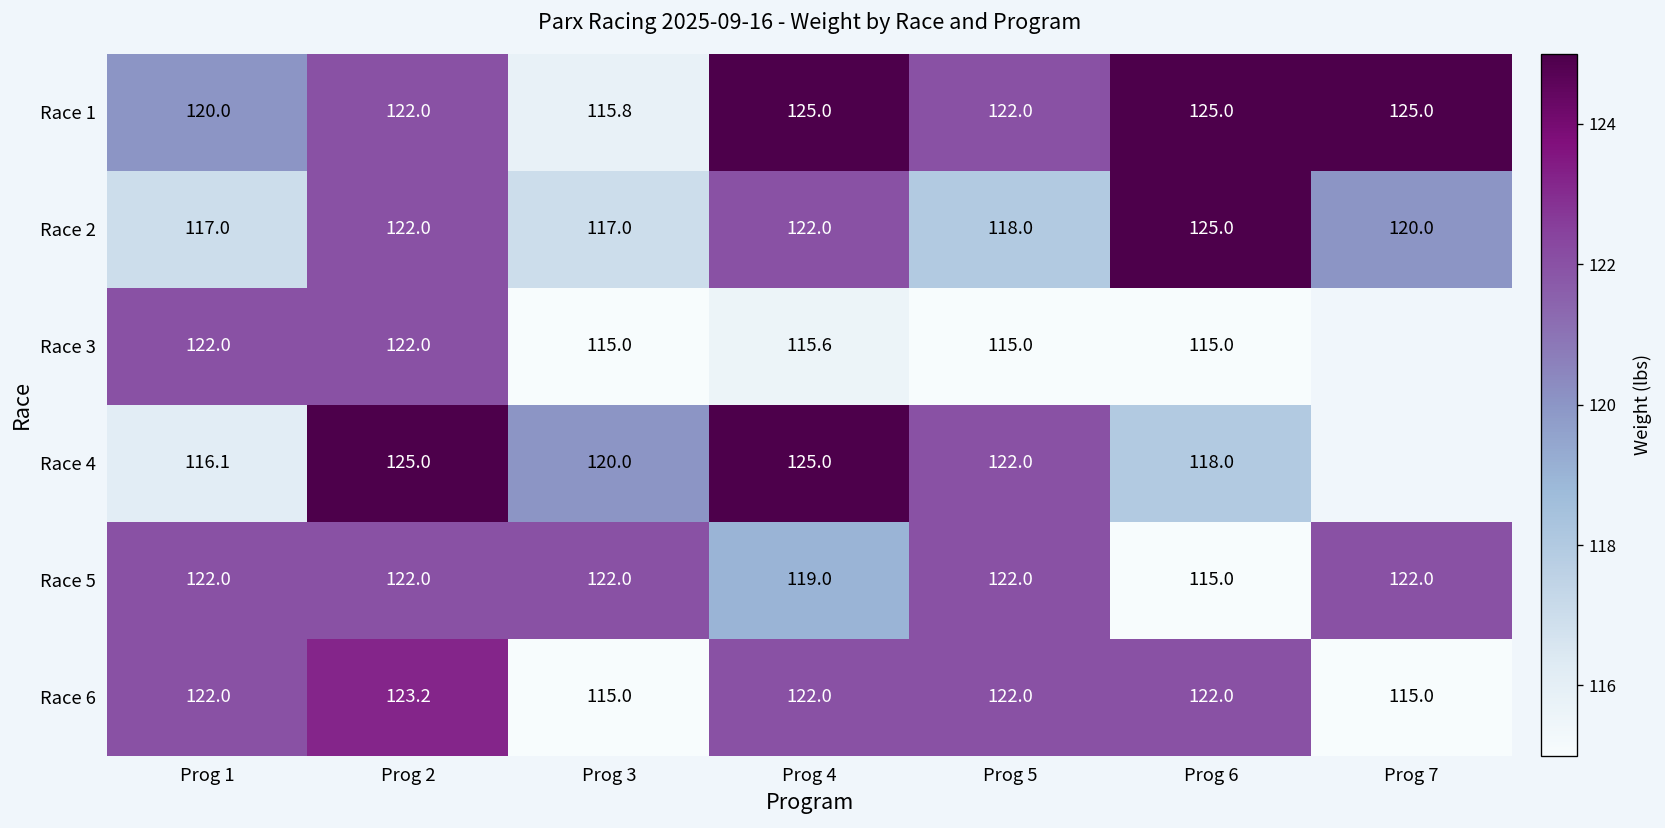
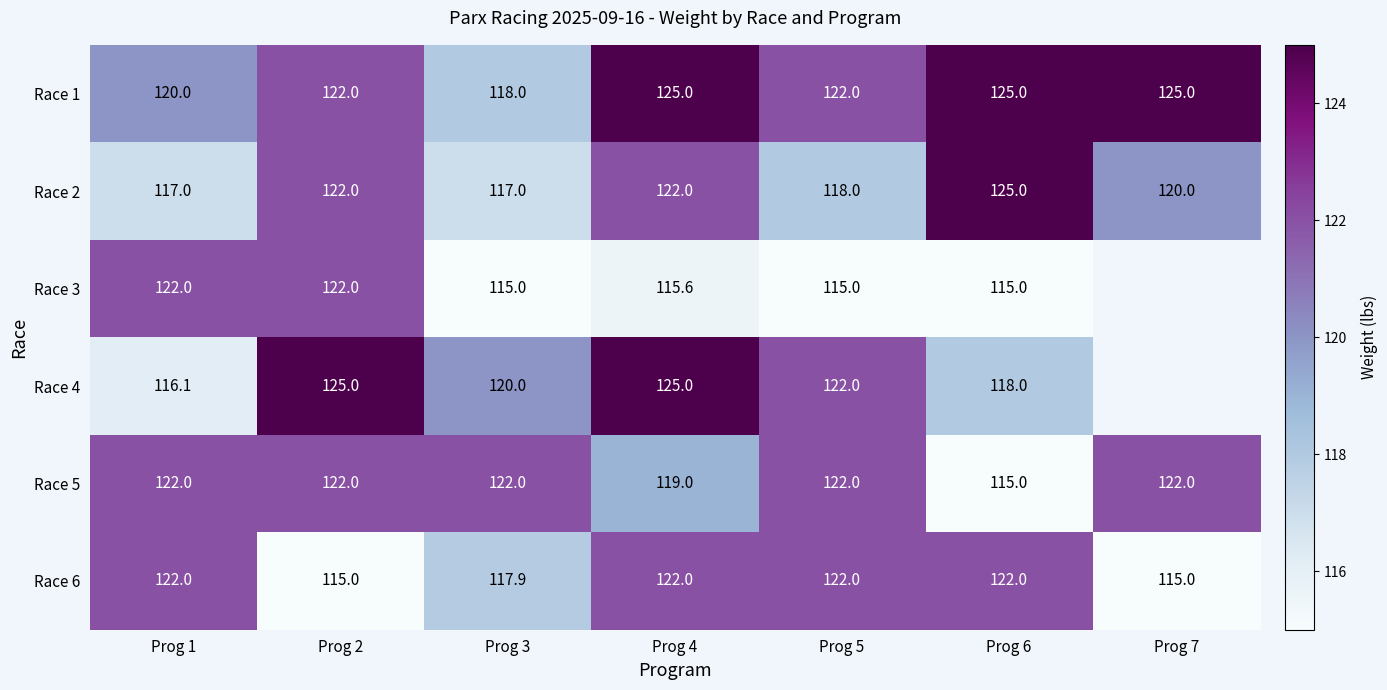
Race 1, Prog 3: 115.8 -> 118.0
Race 6, Prog 2: 123.2 -> 115.0
Race 6, Prog 3: 115.0 -> 117.9
